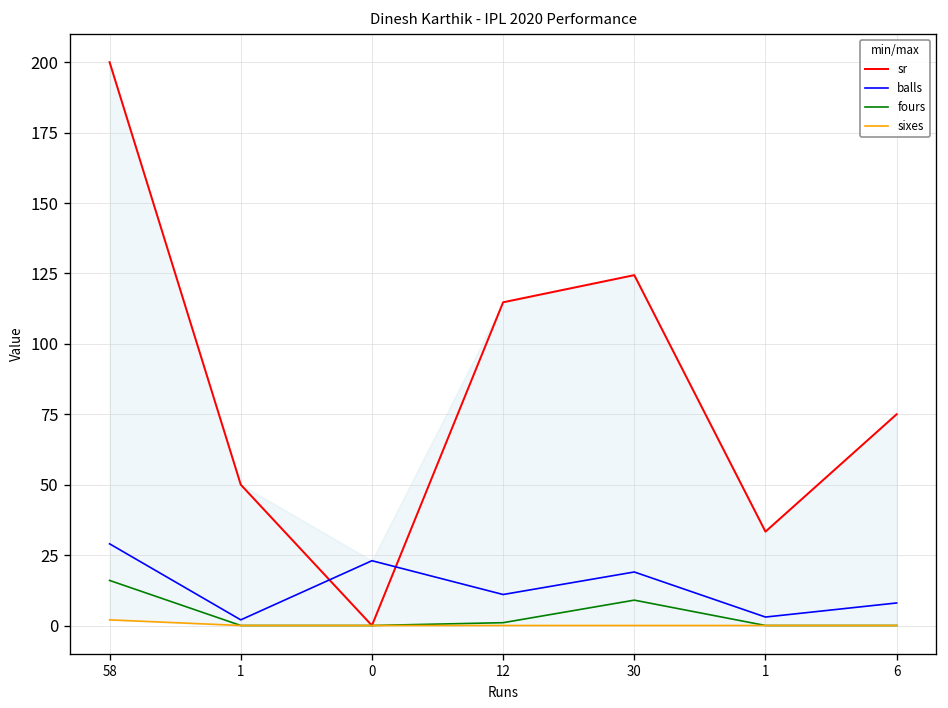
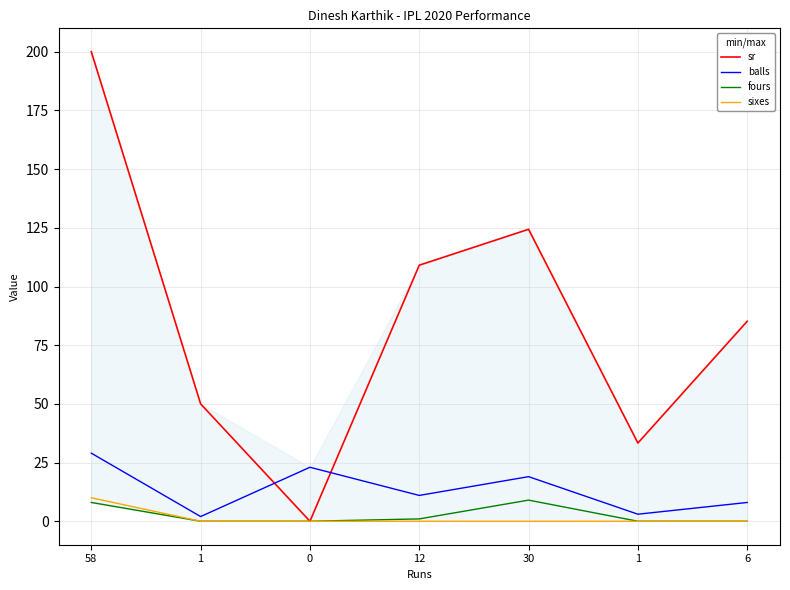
fours, 58: 16 -> 8
sixes, 58: 2 -> 10
sr, 12: 115 -> 109
sr, 6: 75 -> 85
